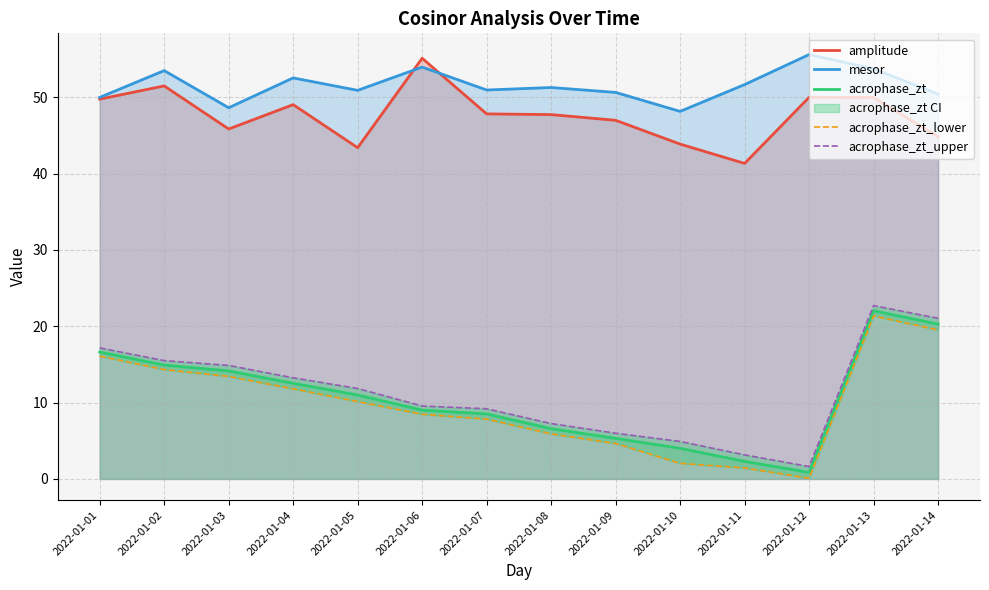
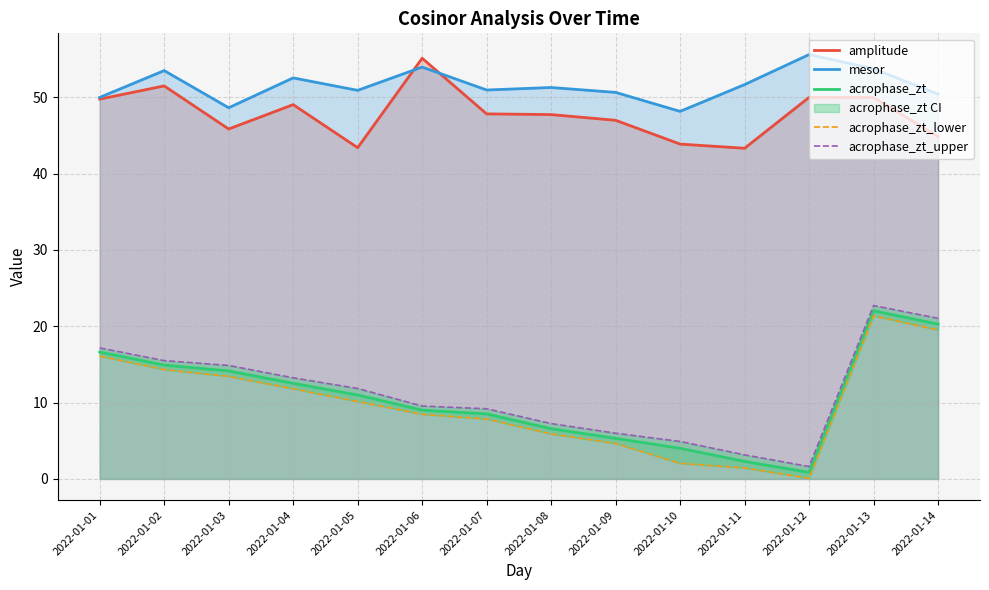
amplitude, 2022-01-11: 41 -> 43
